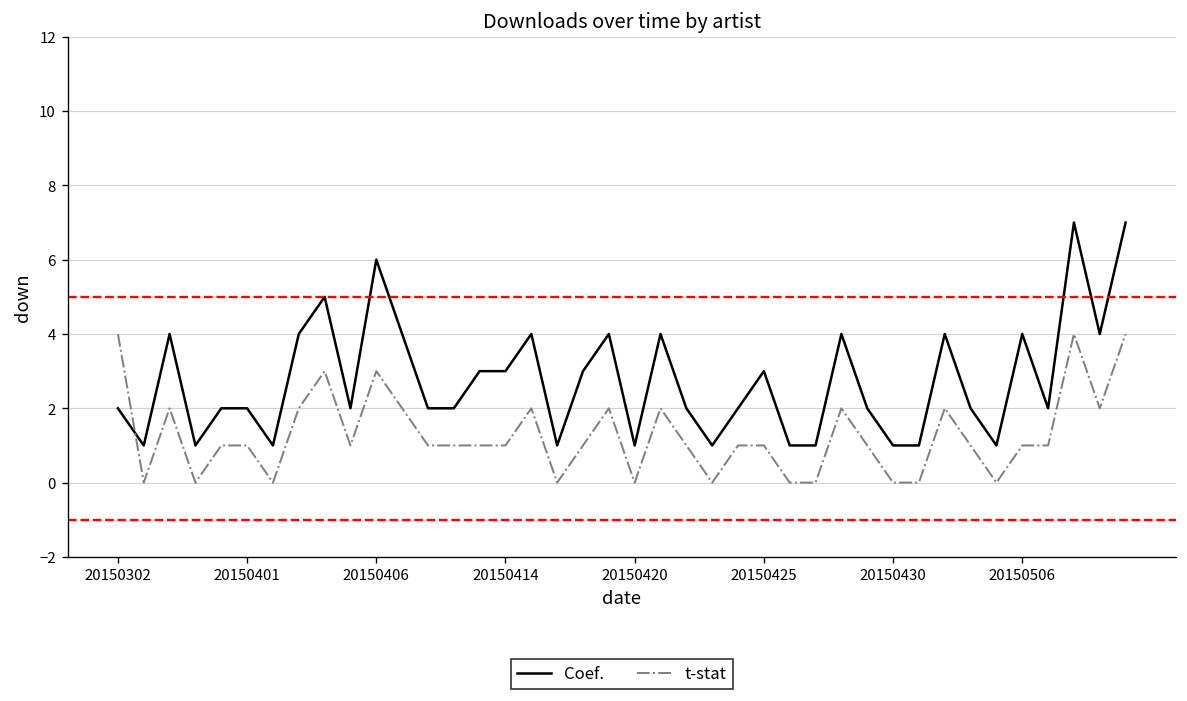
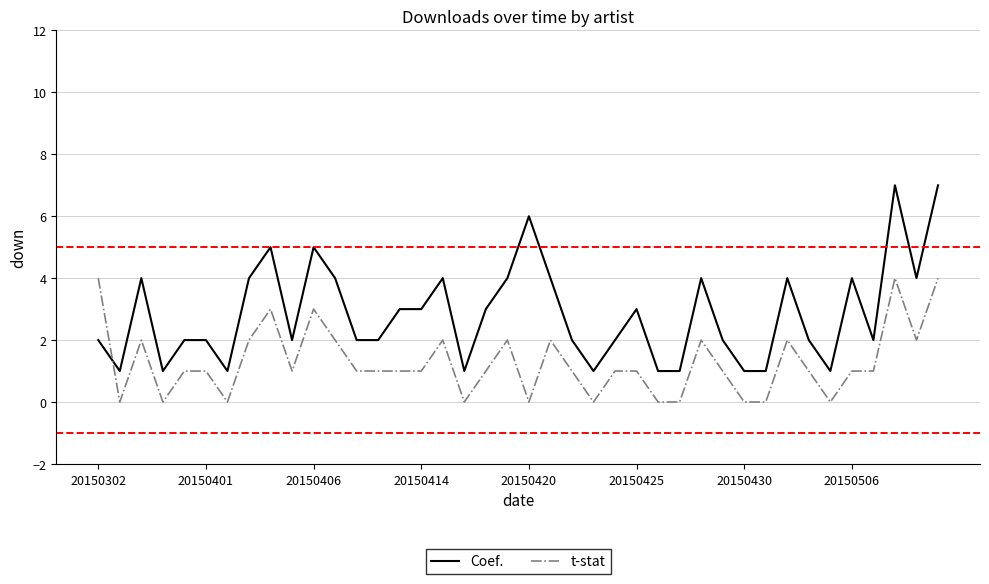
Coef., 20150406: 6 -> 5
Coef., 20150420: 1 -> 6
